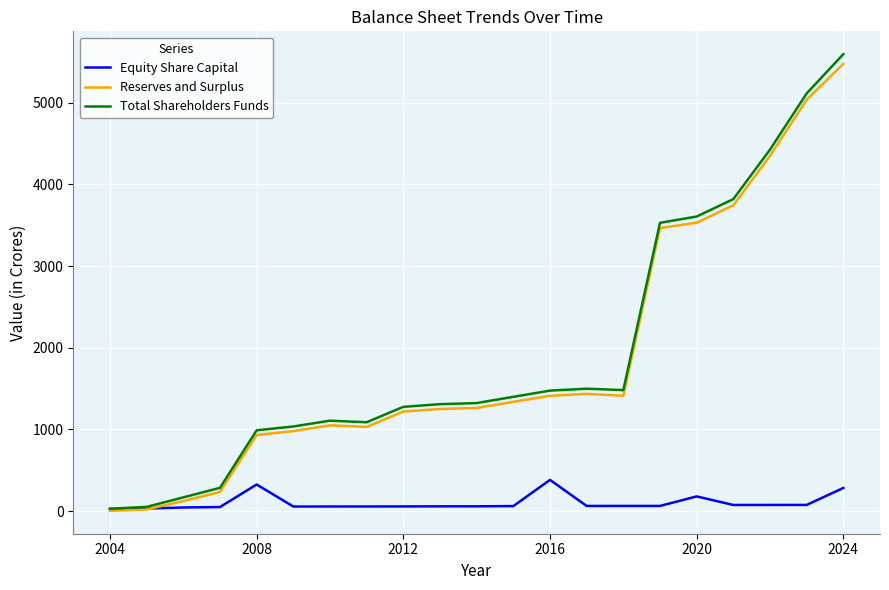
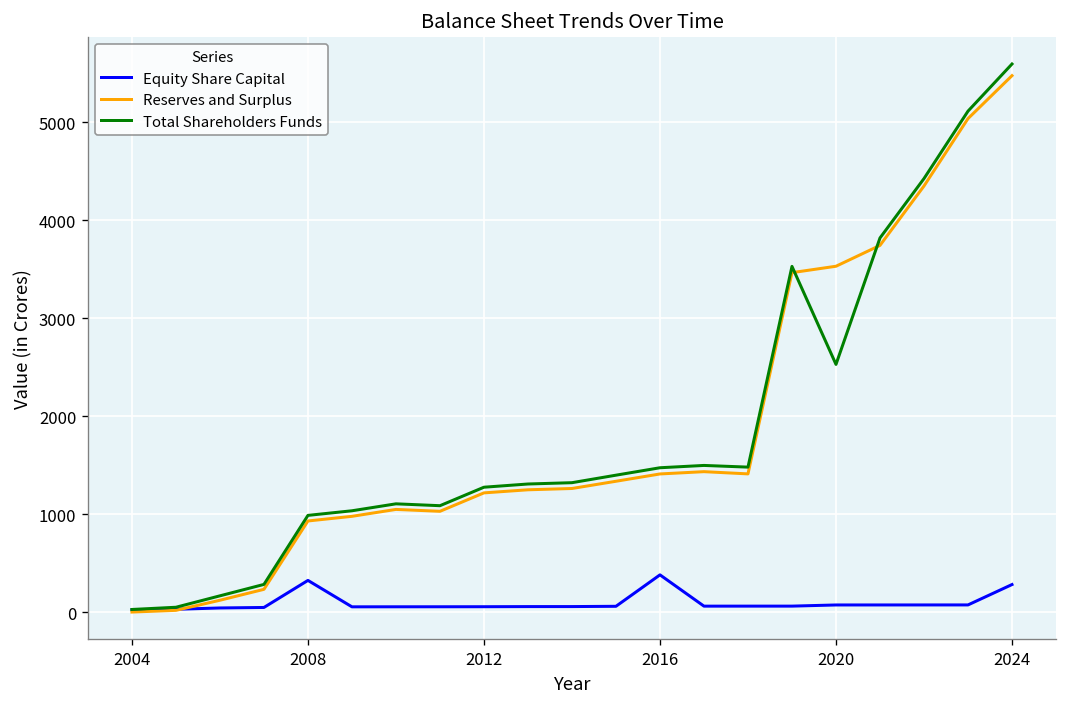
Equity Share Capital, 2020: 200 -> 100
Total Shareholders Funds, 2020: 3600 -> 2500
